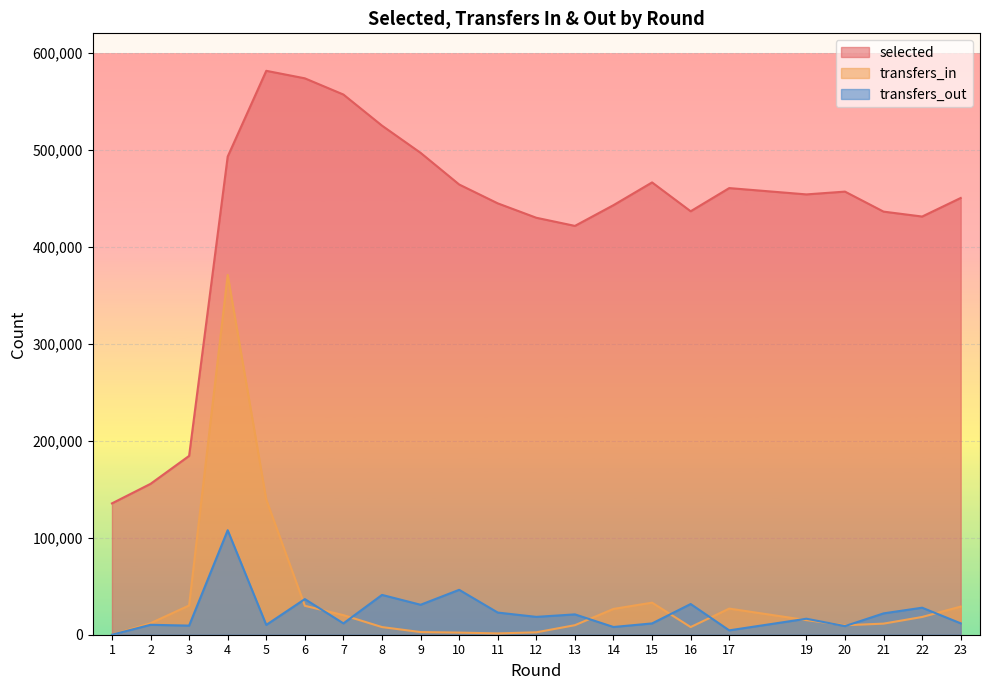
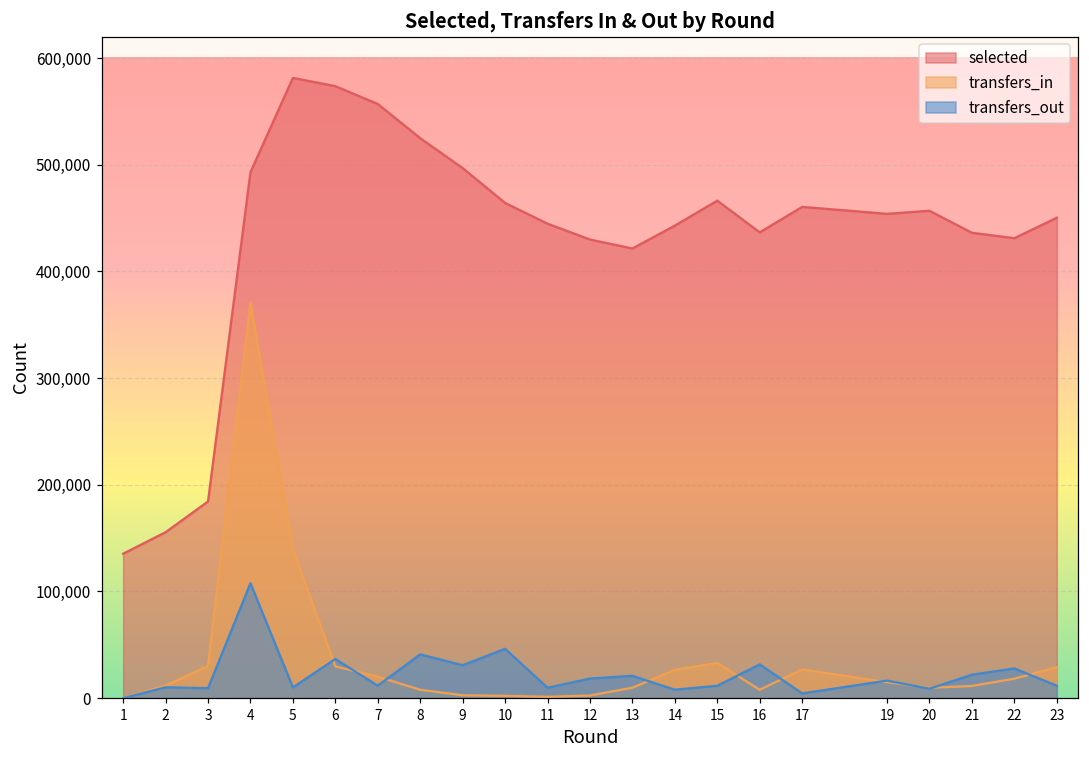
transfers_out, 11: 20,000 -> 10,000
